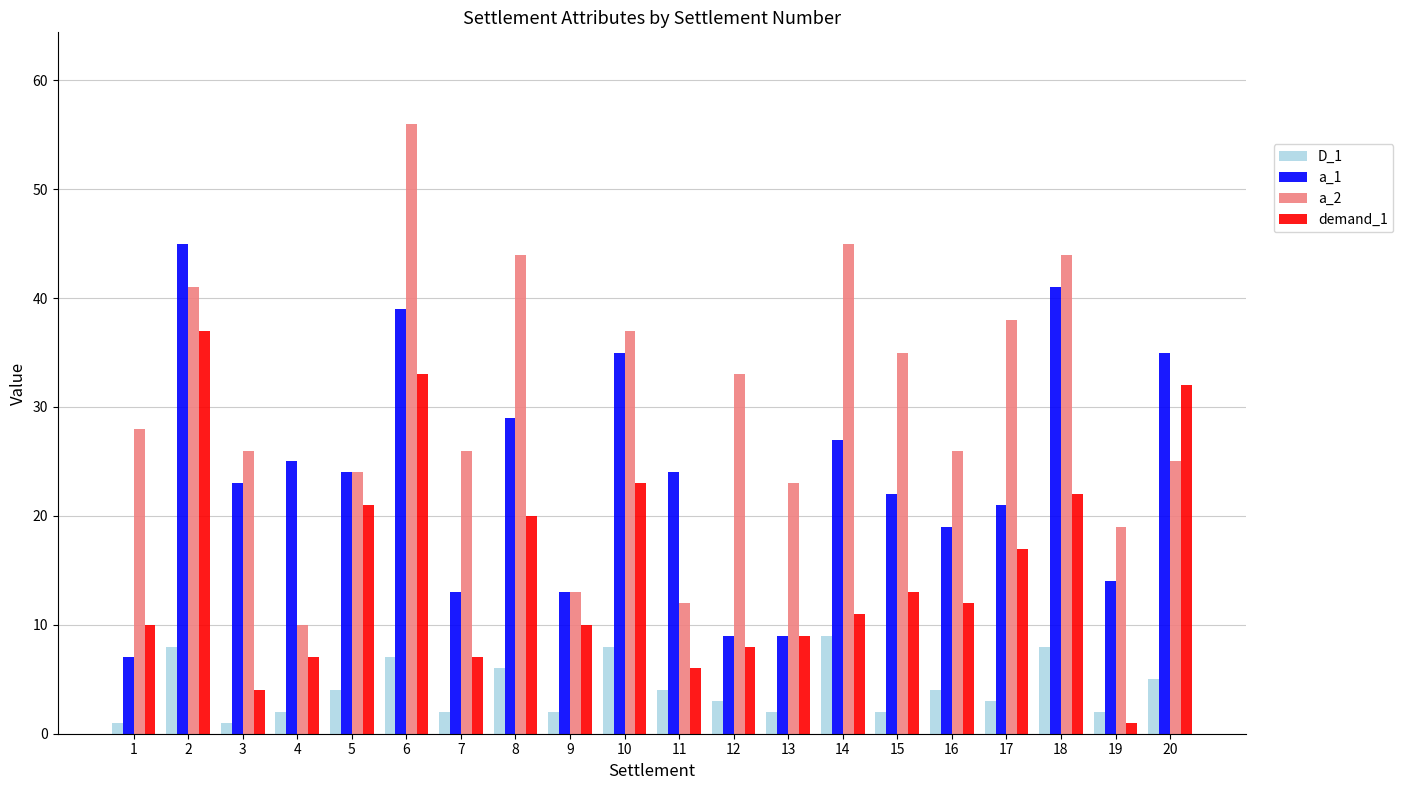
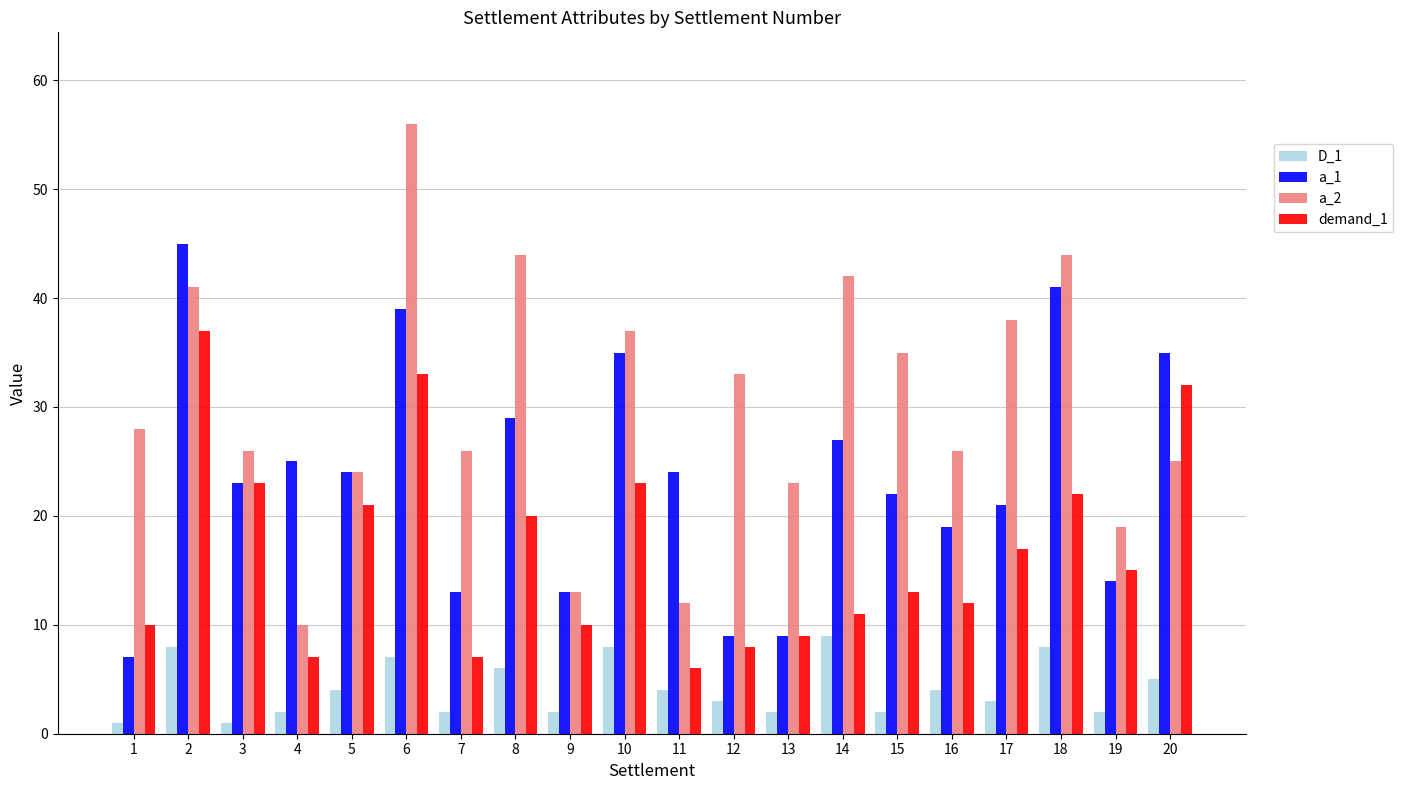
demand_1, 3: 4 -> 23
a_2, 14: 45 -> 42
demand_1, 19: 1 -> 15
